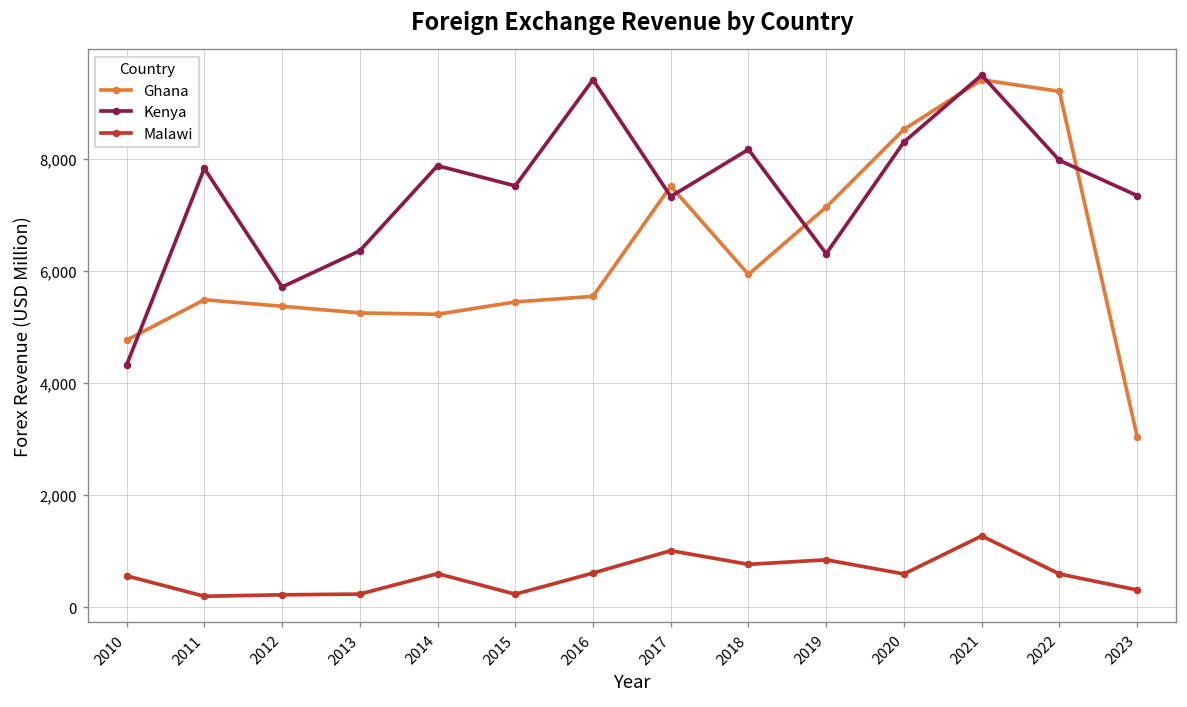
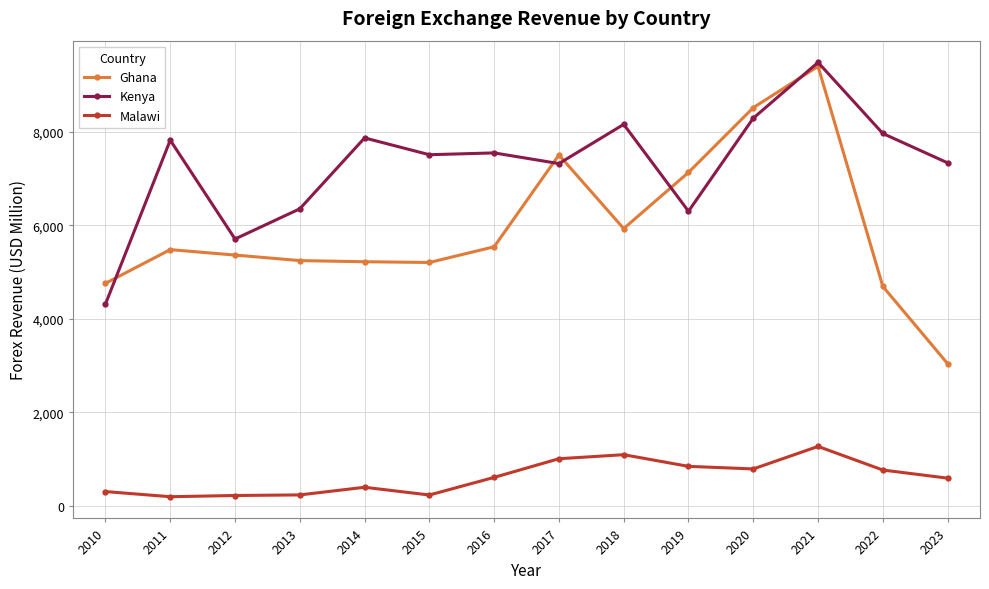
Malawi, 2010: 600 -> 300
Malawi, 2014: 600 -> 400
Ghana, 2015: 5,400 -> 5,200
Kenya, 2016: 9,400 -> 7,600
Malawi, 2018: 800 -> 1,100
Malawi, 2020: 600 -> 800
Ghana, 2022: 9,200 -> 4,700
Malawi, 2022: 600 -> 800
Malawi, 2023: 300 -> 600
